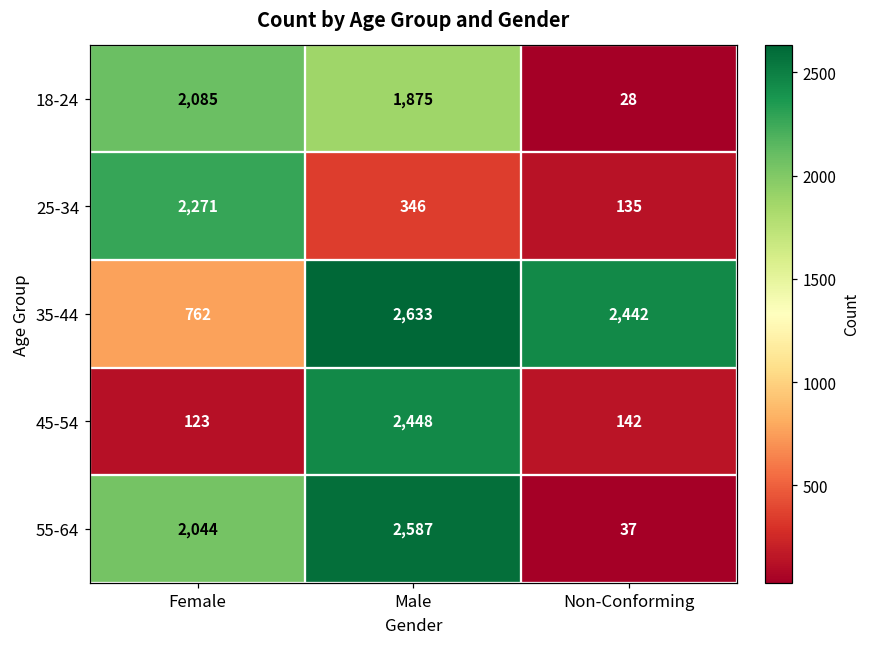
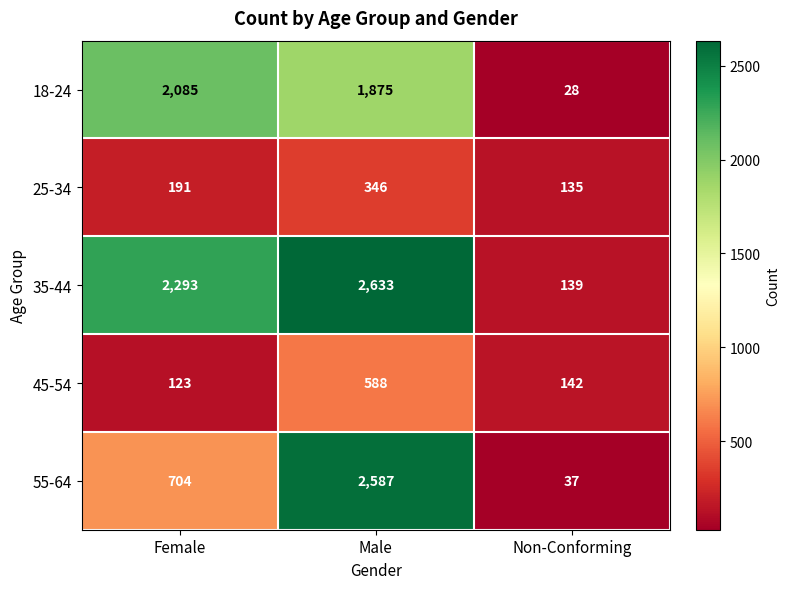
25-34, Female: 2,271 -> 191
35-44, Female: 762 -> 2,293
35-44, Non-Conforming: 2,442 -> 139
45-54, Male: 2,448 -> 588
55-64, Female: 2,044 -> 704
